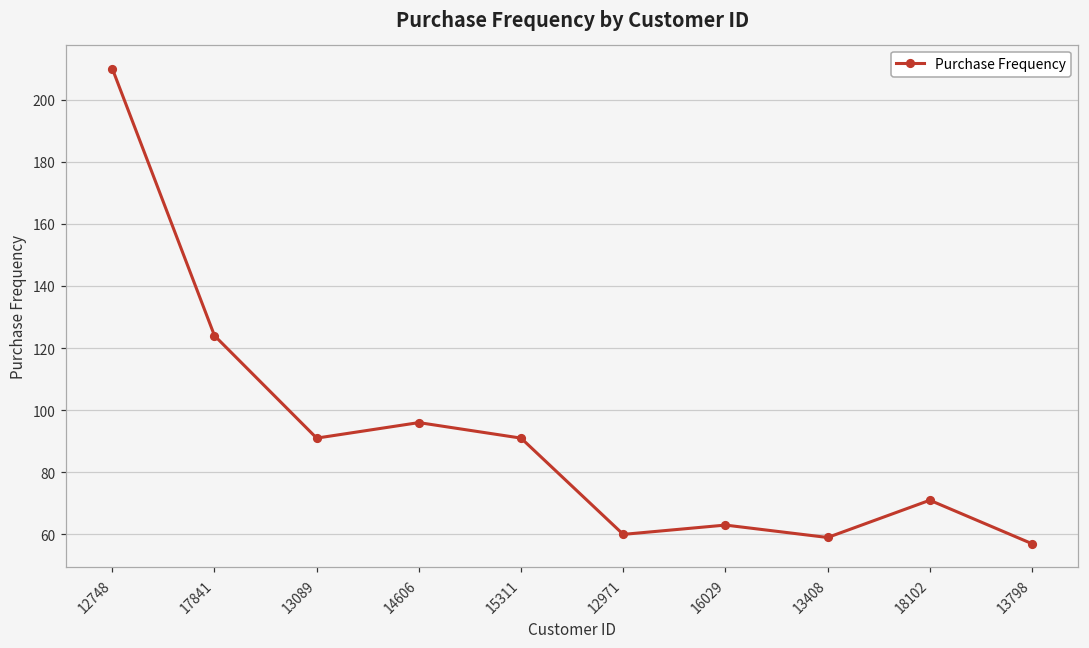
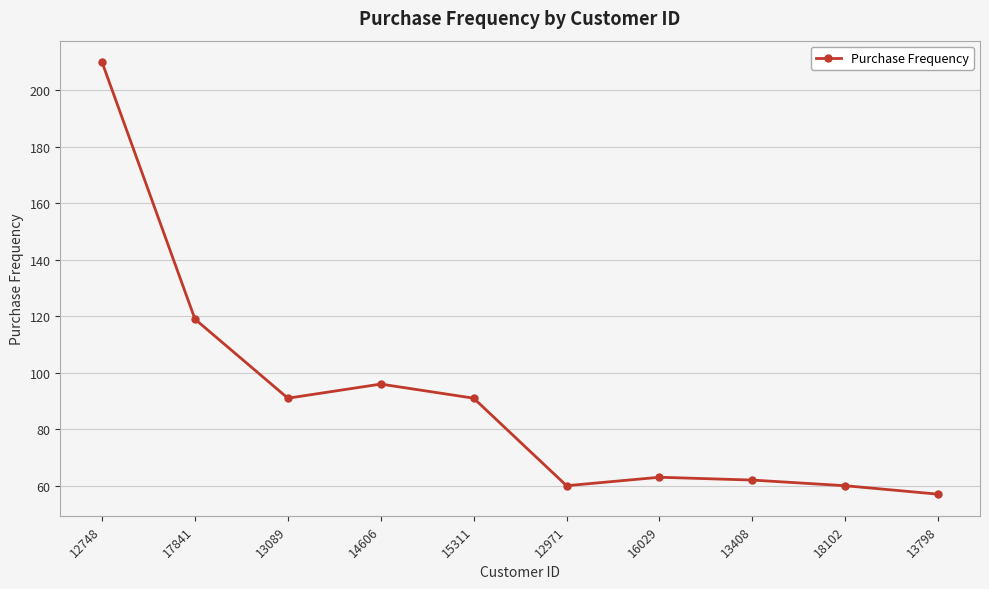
17841: 124 -> 119
13408: 59 -> 62
18102: 71 -> 60
